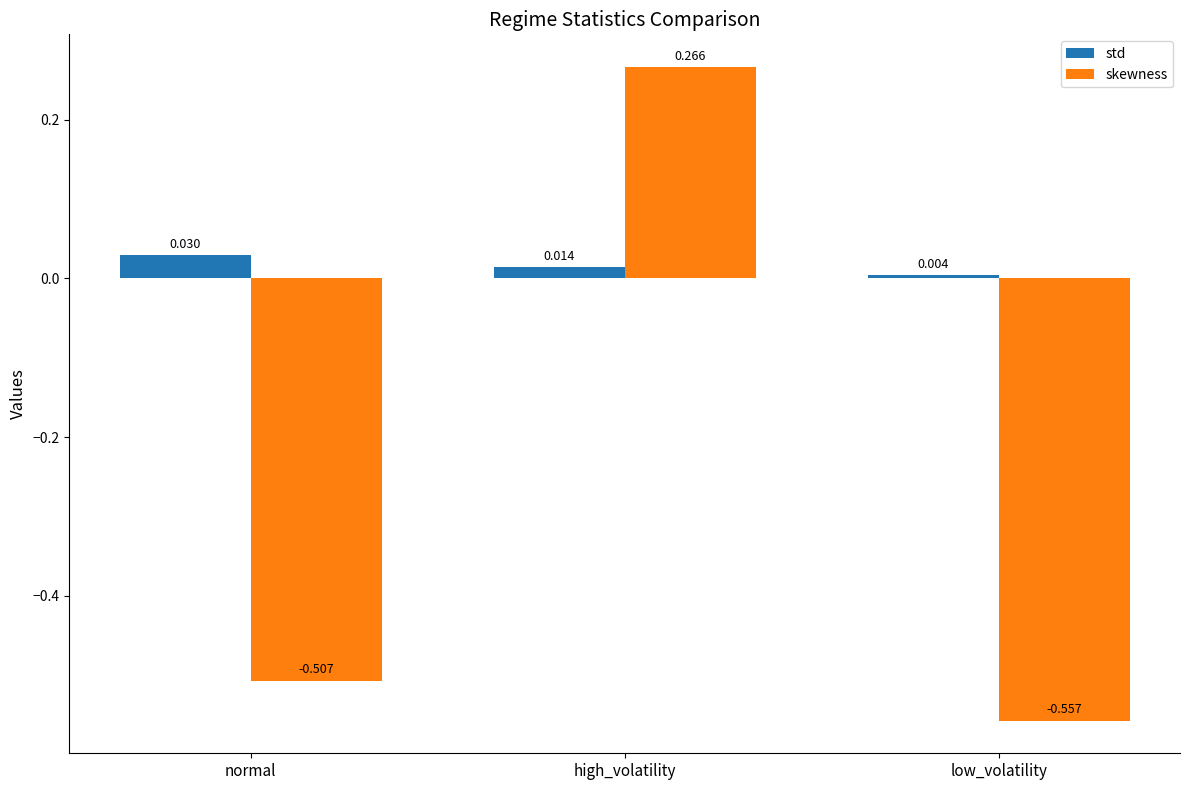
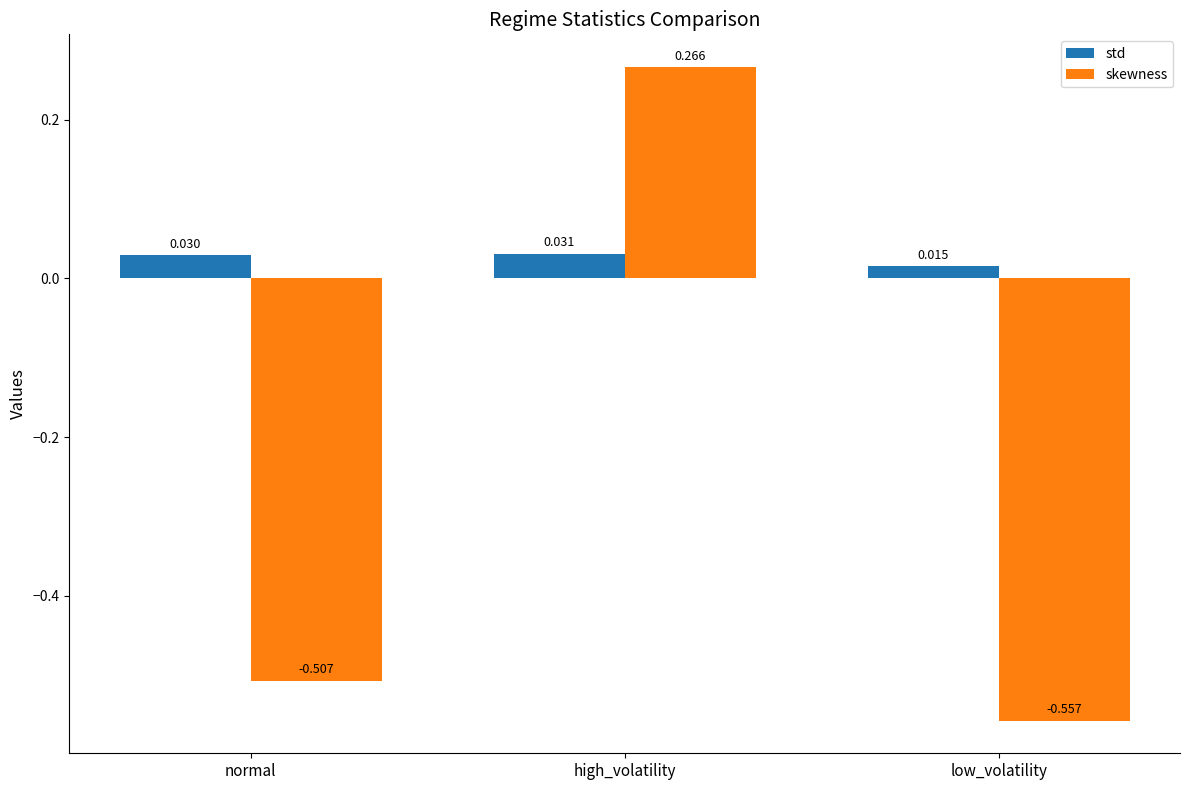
std, high_volatility: 0.014 -> 0.031
std, low_volatility: 0.004 -> 0.015
